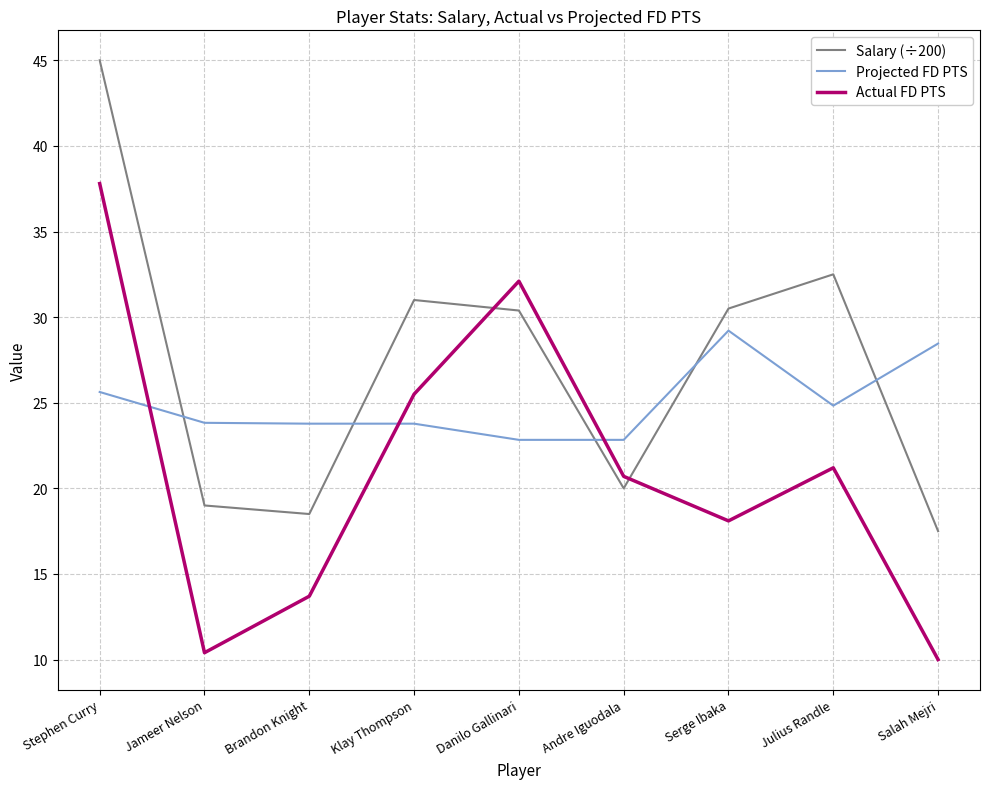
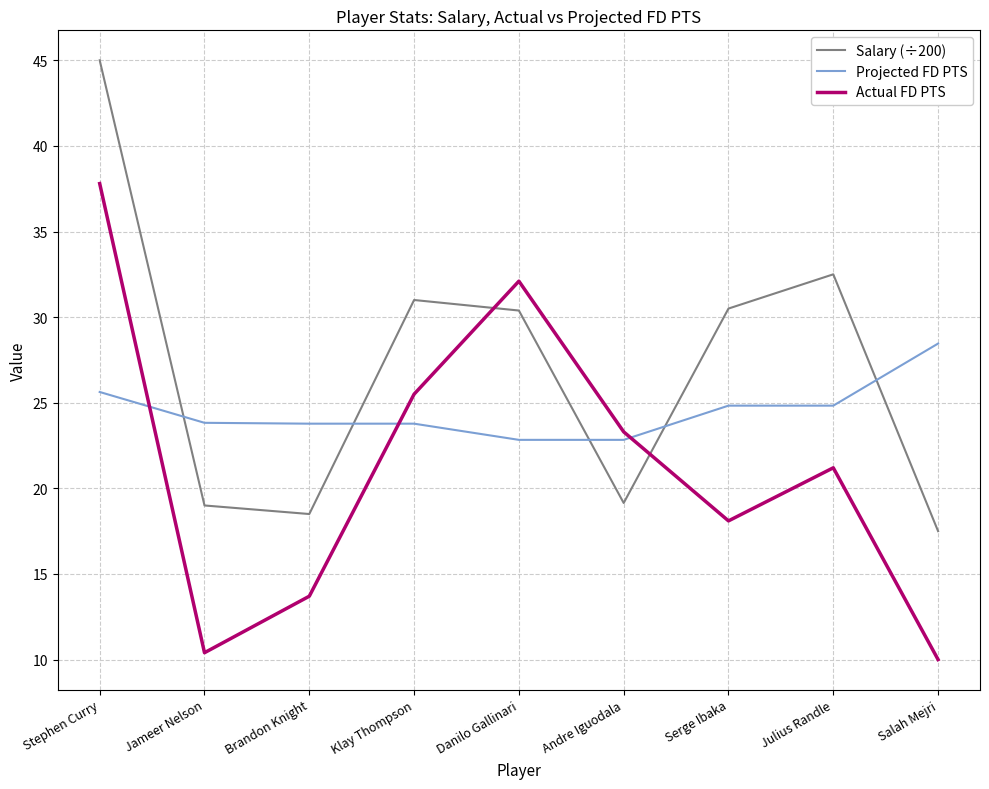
Salary (÷200), Andre Iguodala: 20.0 -> 19.1
Actual FD PTS, Andre Iguodala: 20.7 -> 23.3
Projected FD PTS, Serge Ibaka: 29.2 -> 24.8
